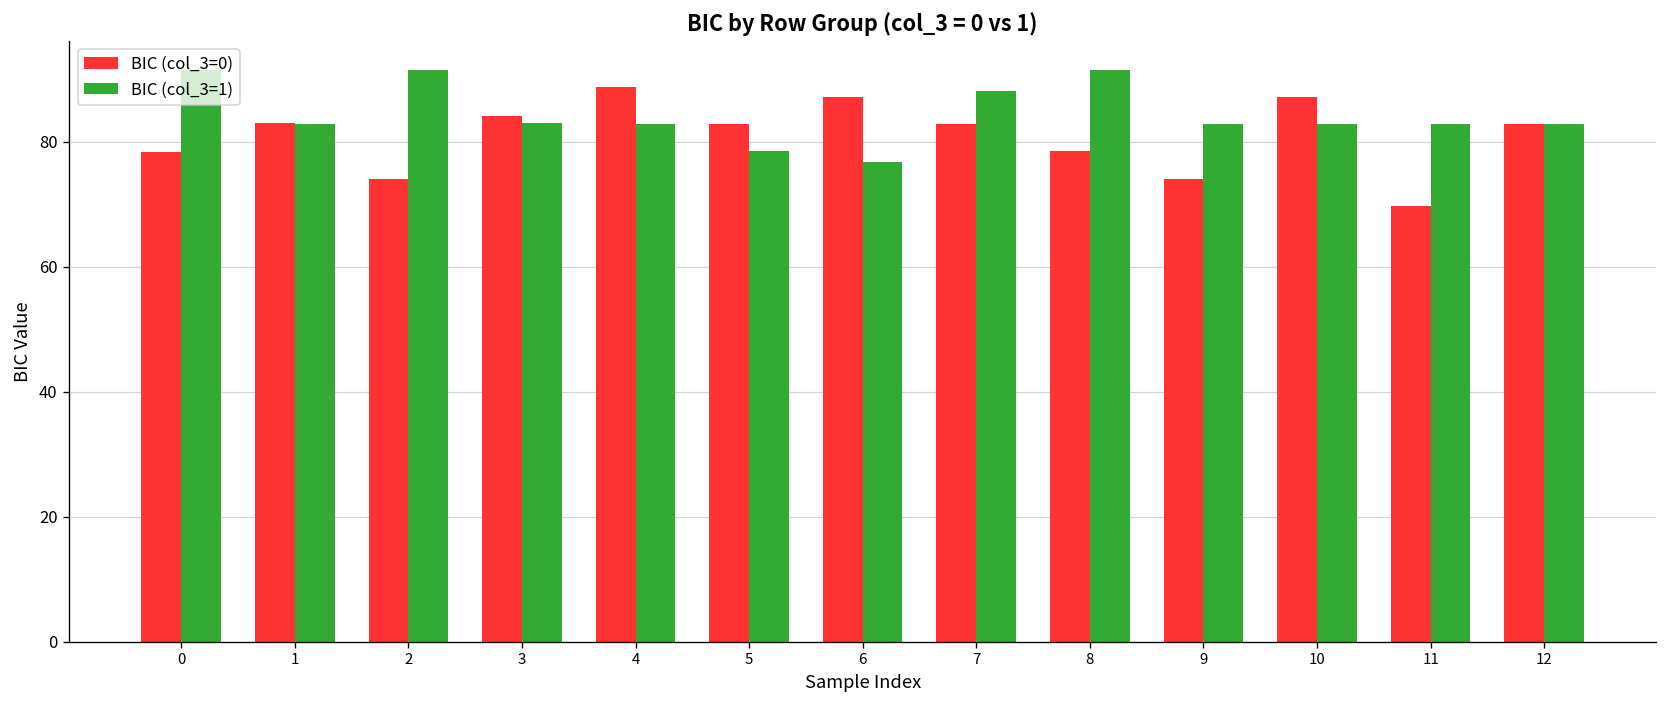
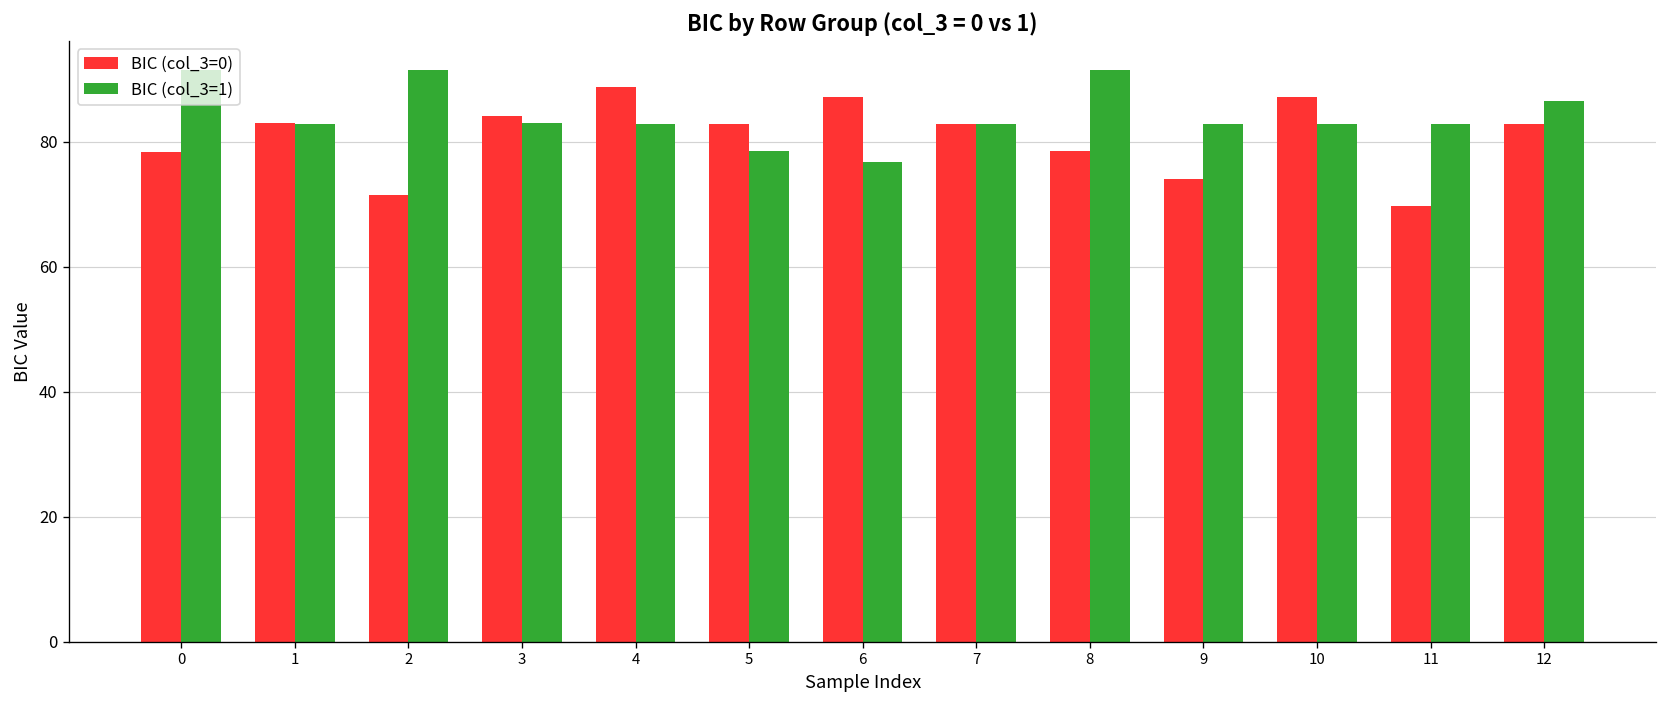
BIC (col_3=0), 2: 74 -> 71
BIC (col_3=1), 7: 88 -> 83
BIC (col_3=1), 12: 83 -> 87
